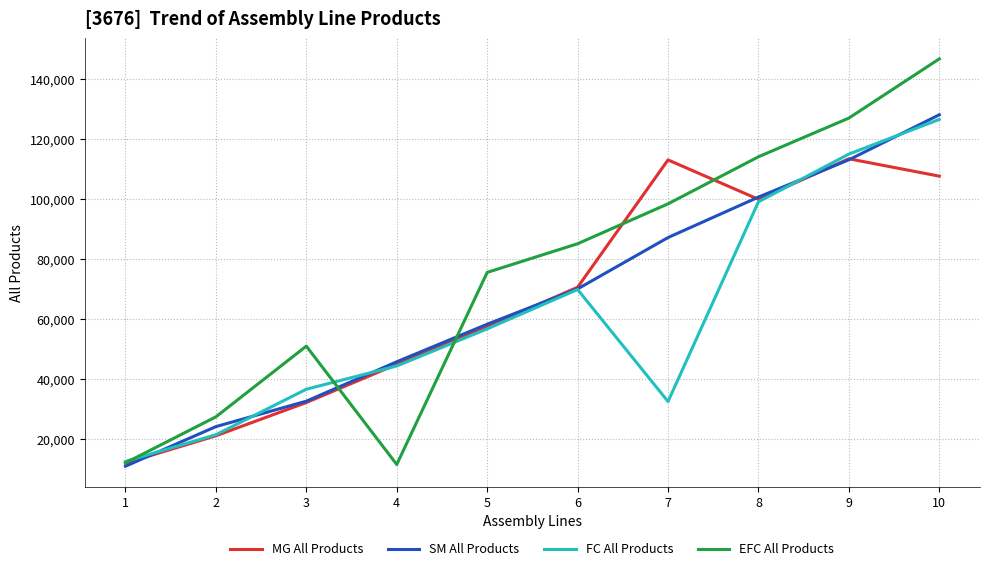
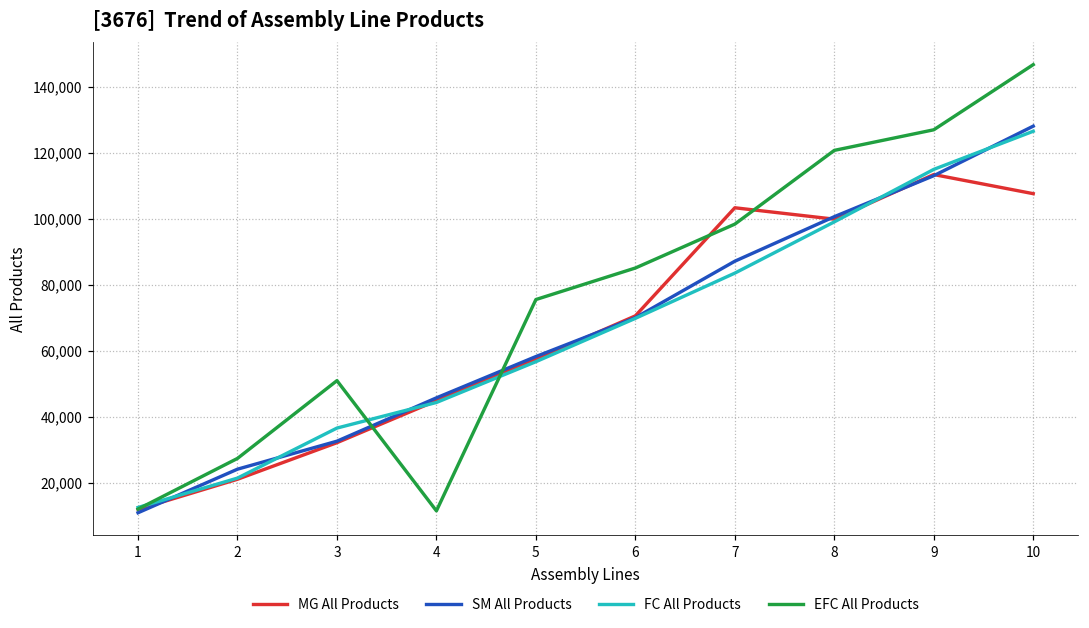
MG All Products, 7: 113,000 -> 103,000
FC All Products, 7: 32,000 -> 83,000
EFC All Products, 8: 114,000 -> 121,000
